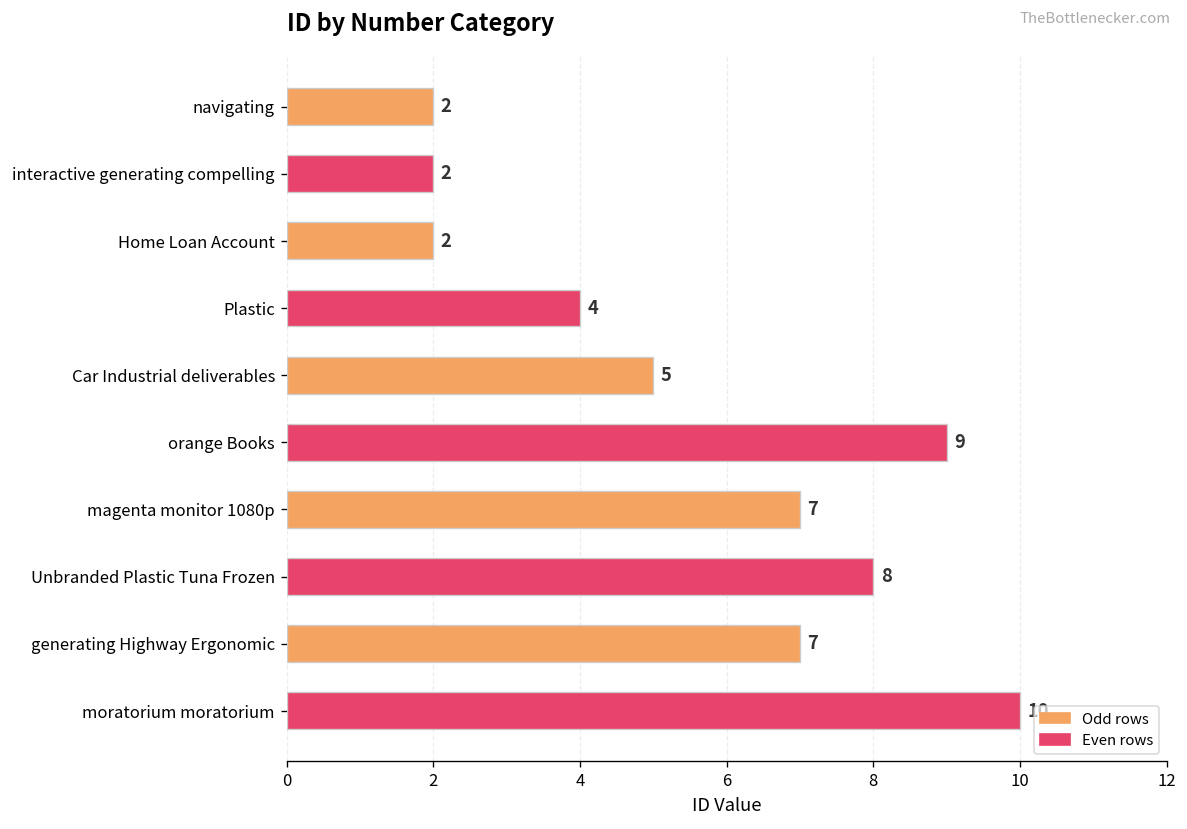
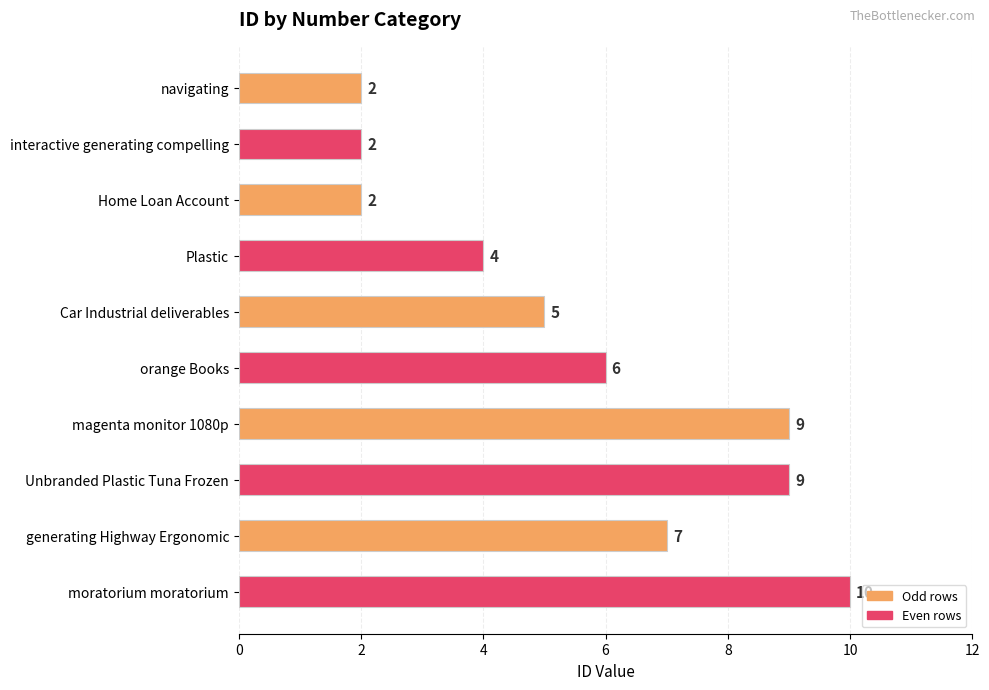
orange Books: 9 -> 6
magenta monitor 1080p: 7 -> 9
Unbranded Plastic Tuna Frozen: 8 -> 9
